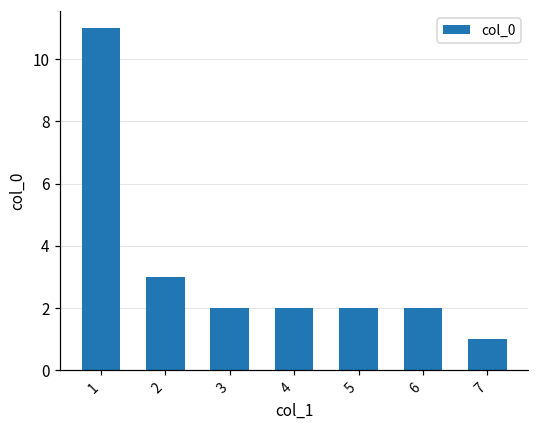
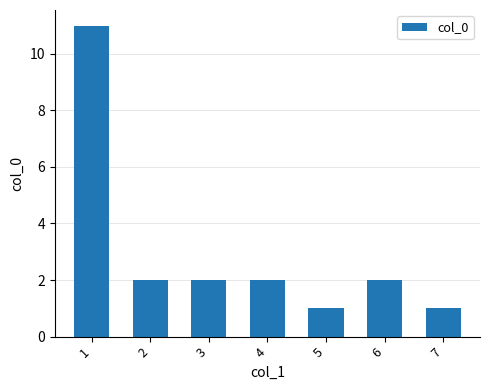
2: 3 -> 2
5: 2 -> 1
